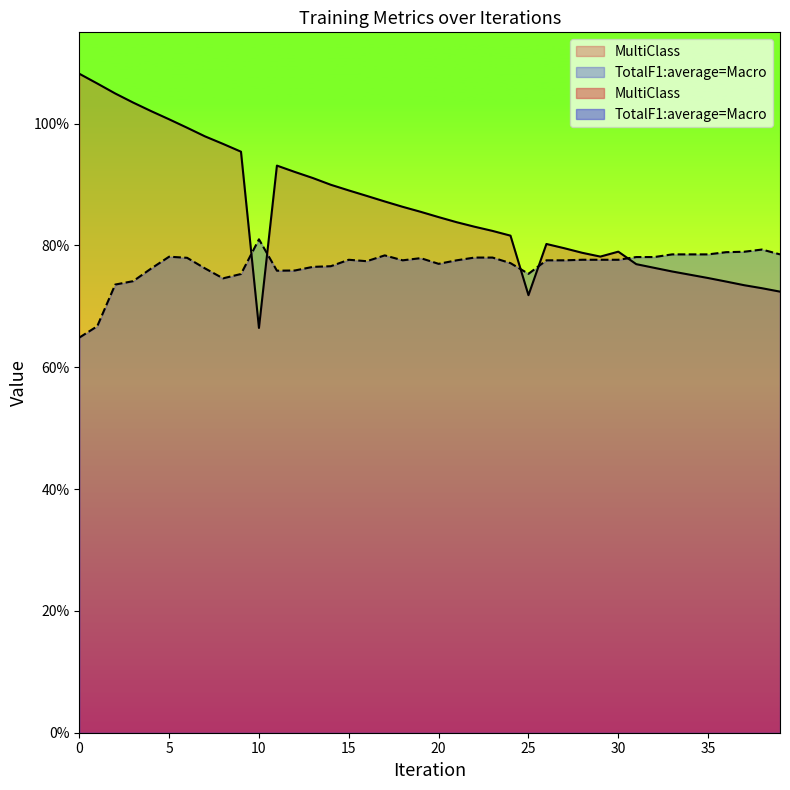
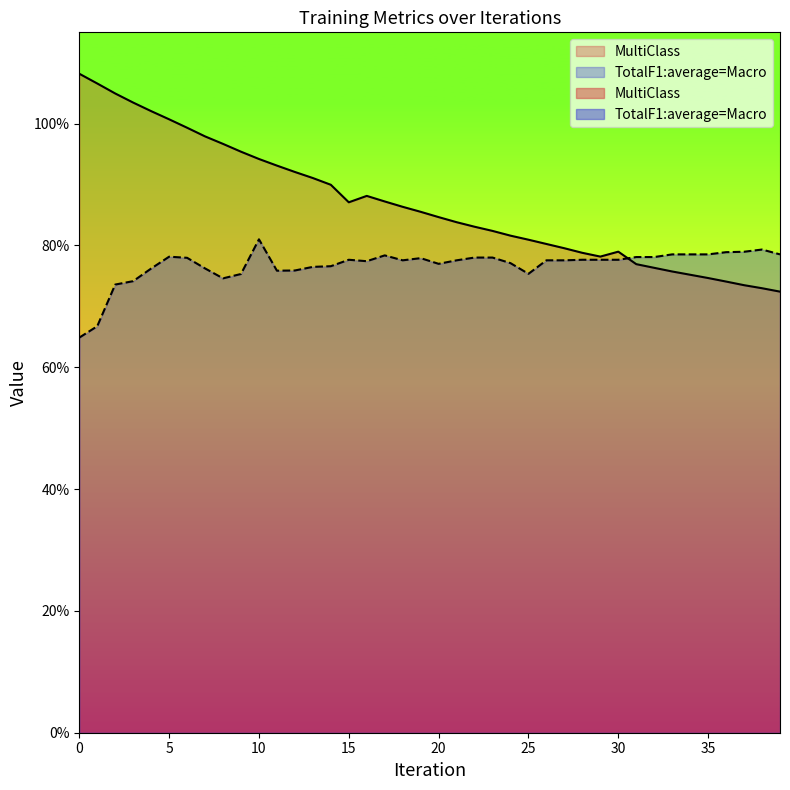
MultiClass, 10: 66% -> 94%
MultiClass, 15: 89% -> 87%
MultiClass, 25: 72% -> 81%
